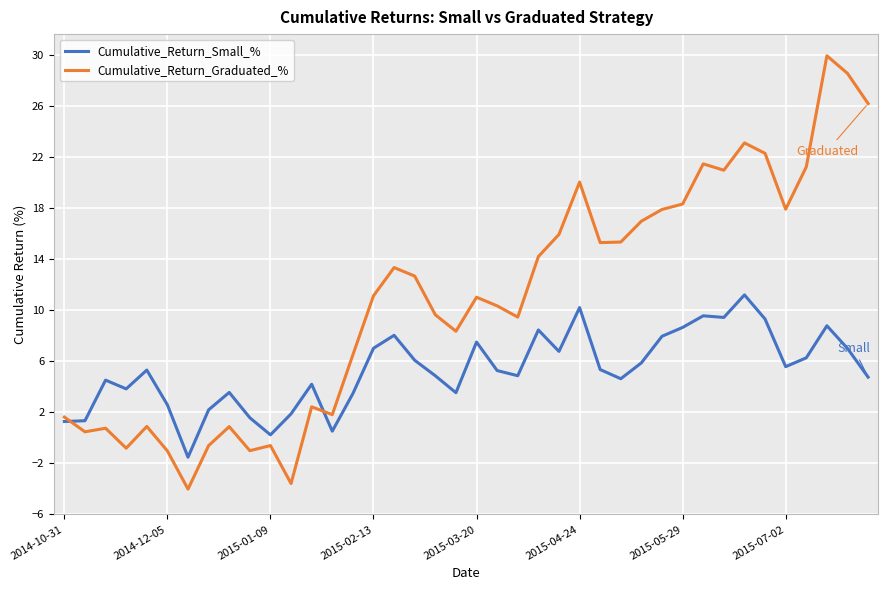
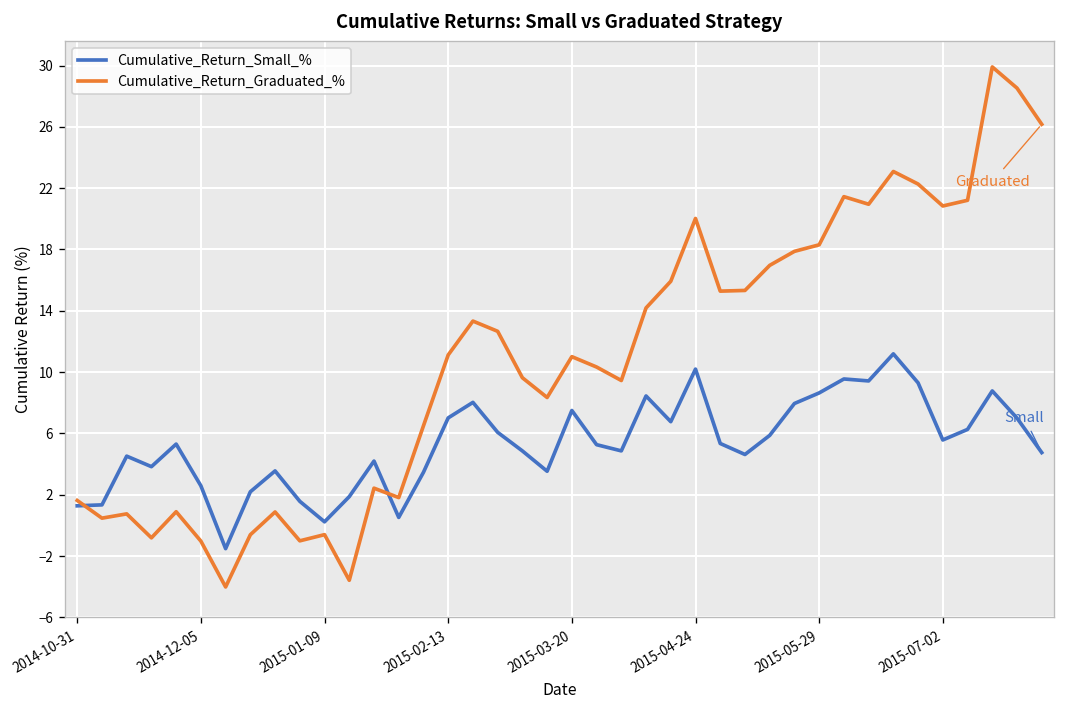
Cumulative_Return_Graduated_%, 2015-07-02: 17.9 -> 20.8
